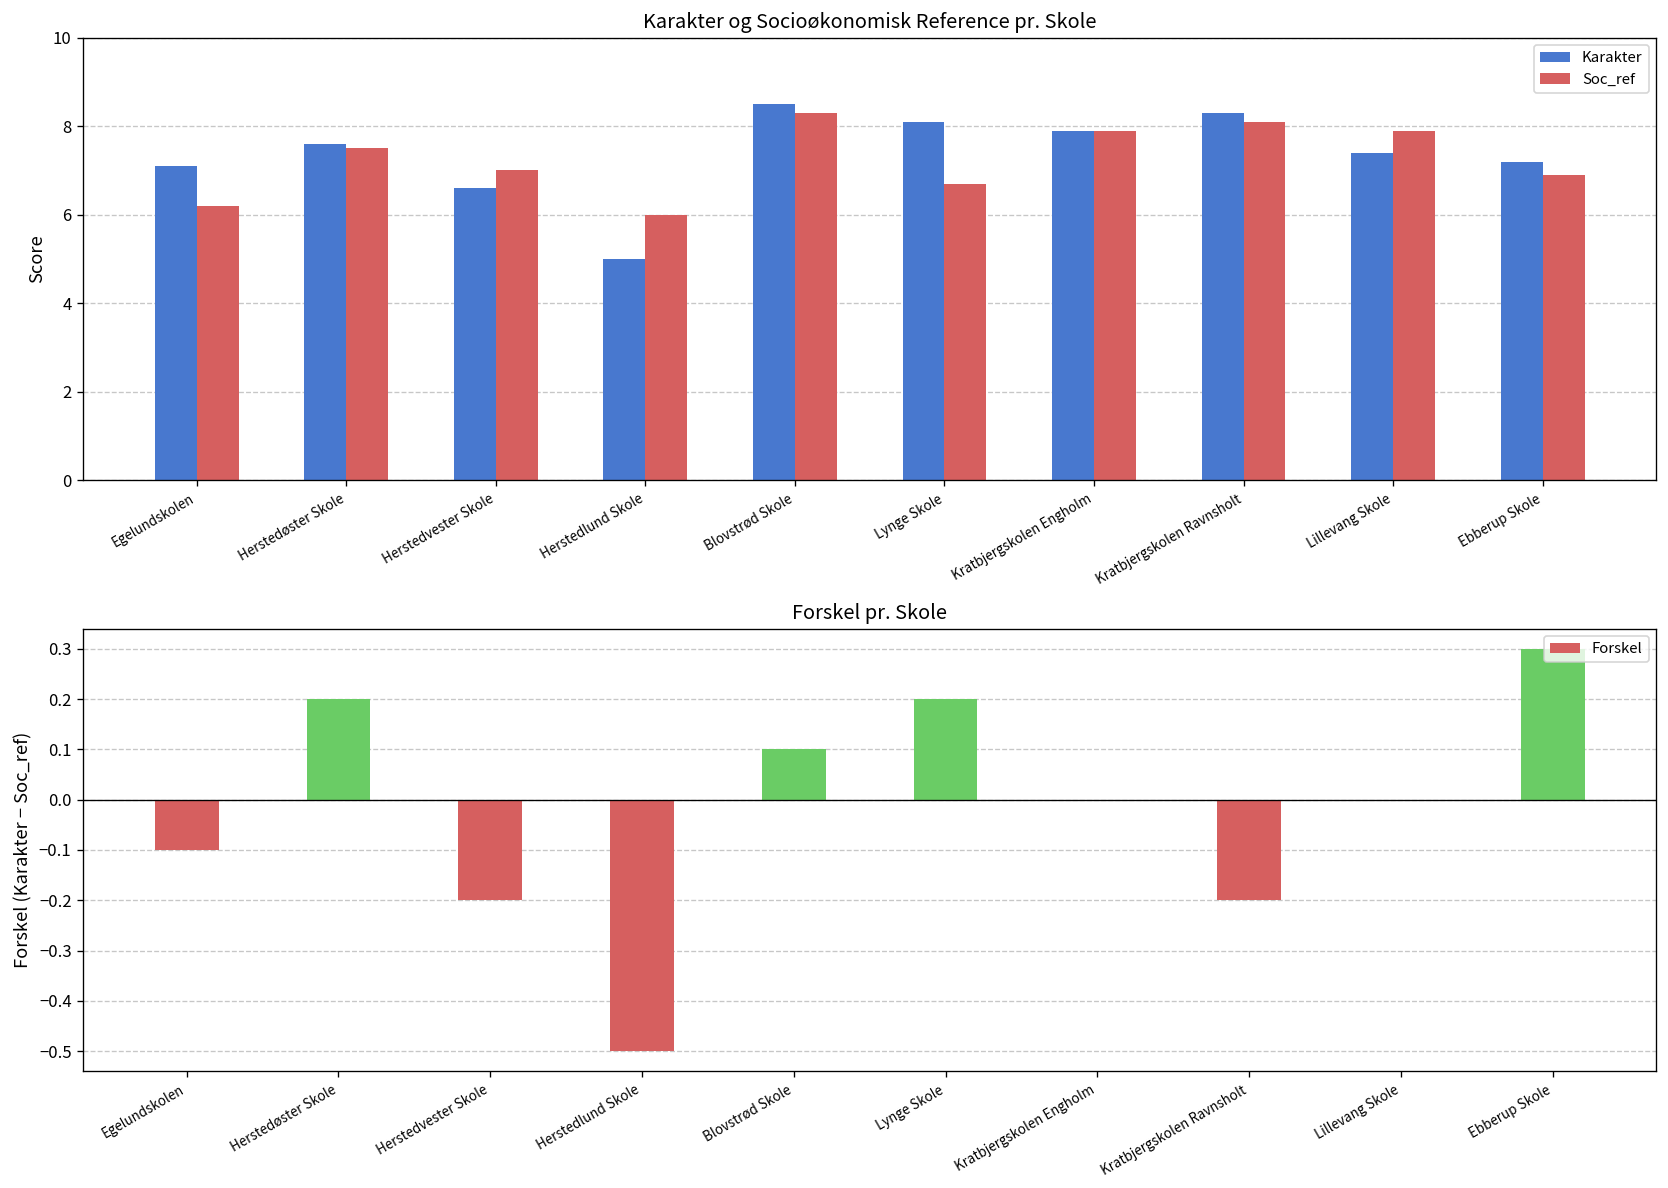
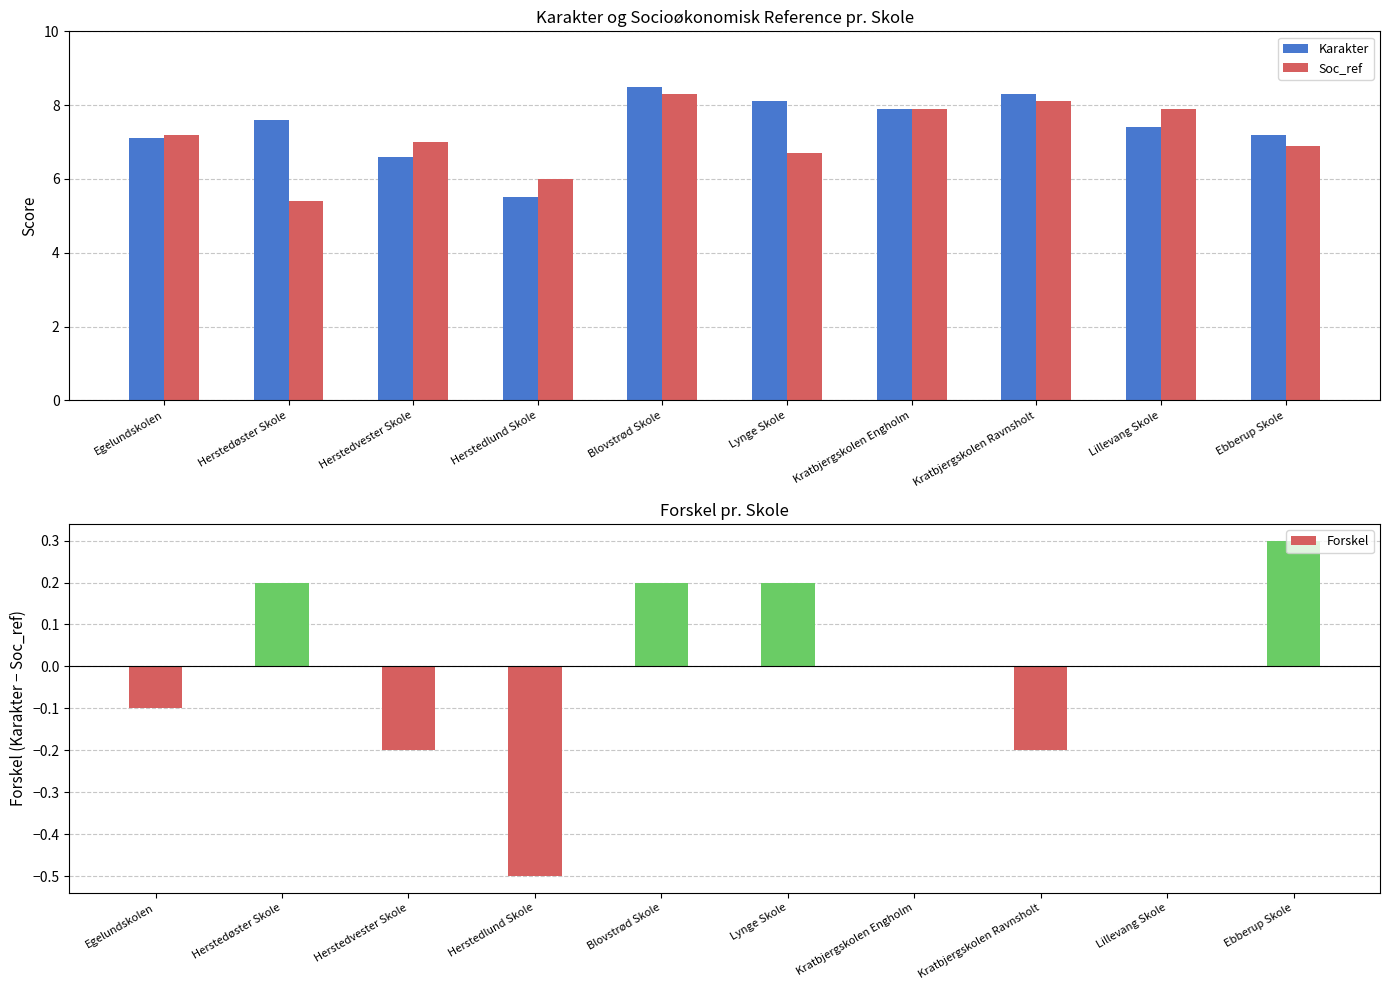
Karakter og Socioøkonomisk Reference pr. Skole, Soc_ref, Egelundskolen: 6.2 -> 7.2
Karakter og Socioøkonomisk Reference pr. Skole, Soc_ref, Herstedøster Skole: 7.5 -> 5.4
Karakter og Socioøkonomisk Reference pr. Skole, Karakter, Herstedlund Skole: 5.0 -> 5.5
Forskel pr. Skole, Blovstrød Skole: 0.1 -> 0.2
